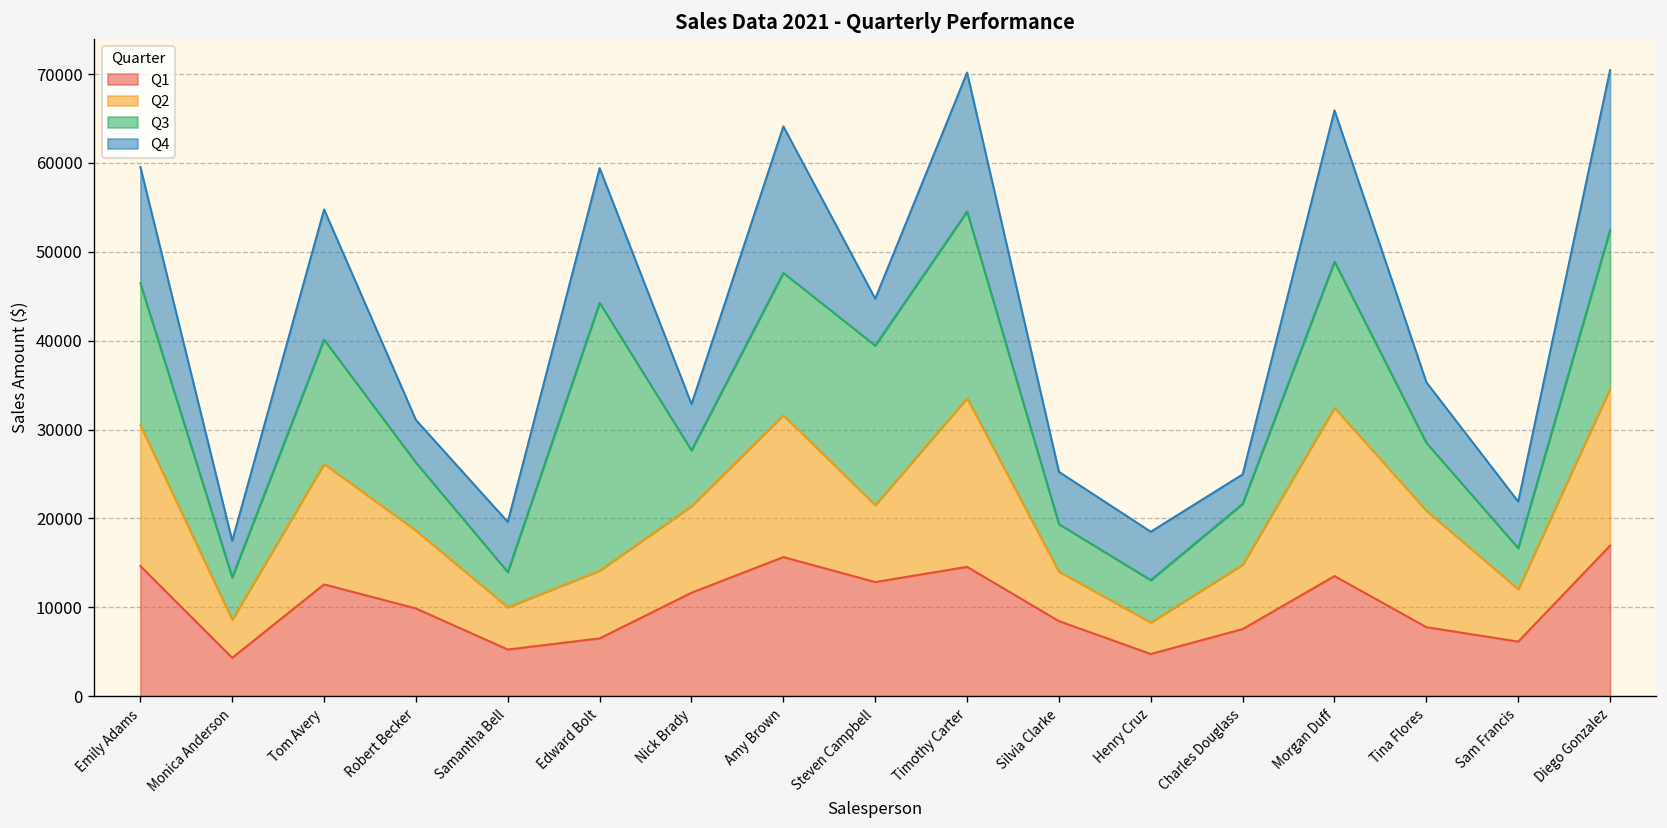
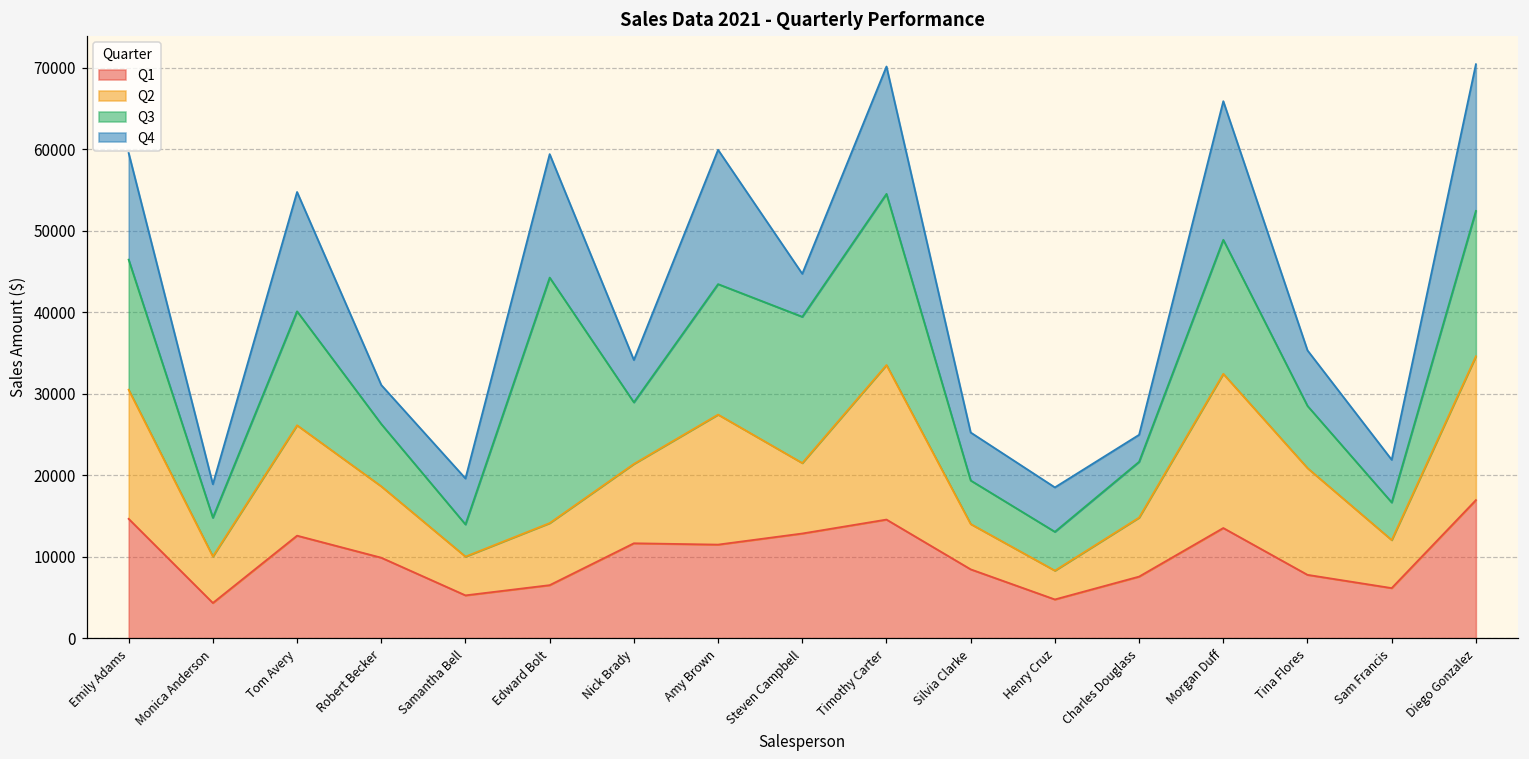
Q2, Monica Anderson: 4000 -> 6000
Q3, Nick Brady: 6000 -> 8000
Q1, Amy Brown: 16000 -> 11000
